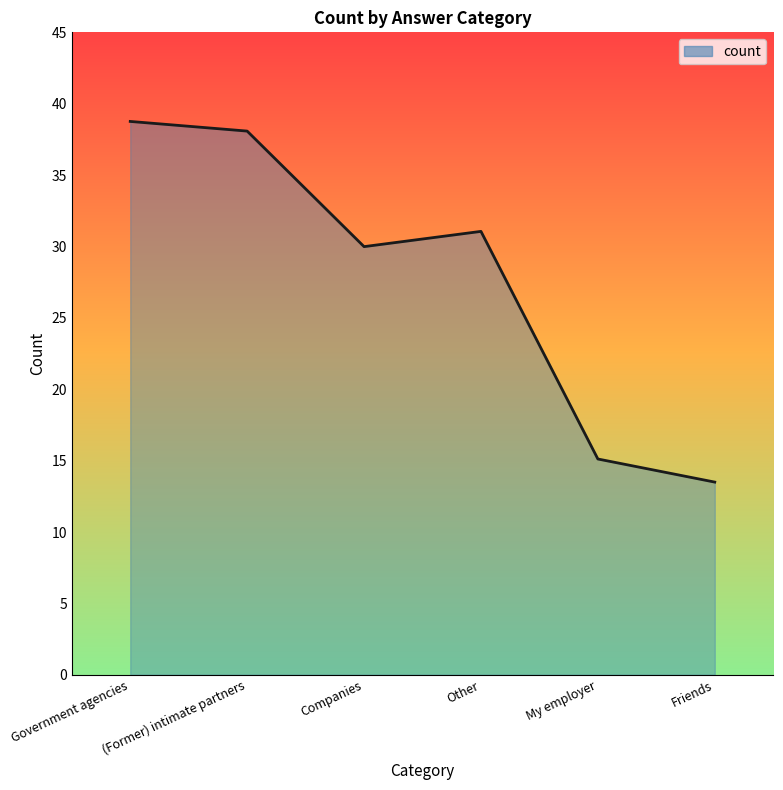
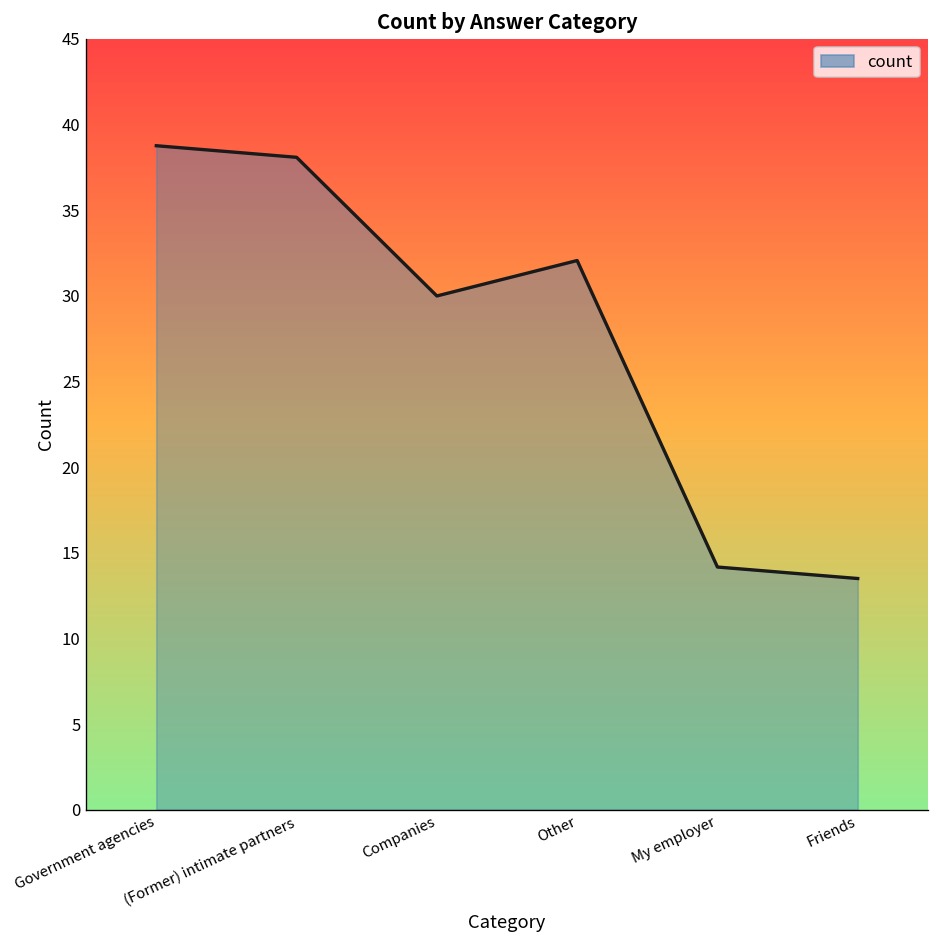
Other: 31.1 -> 32.1
My employer: 15.1 -> 14.2
